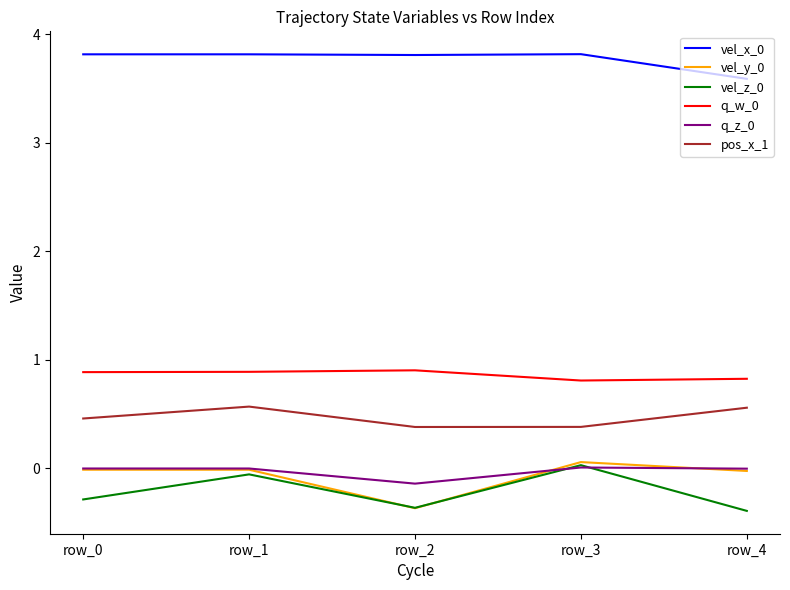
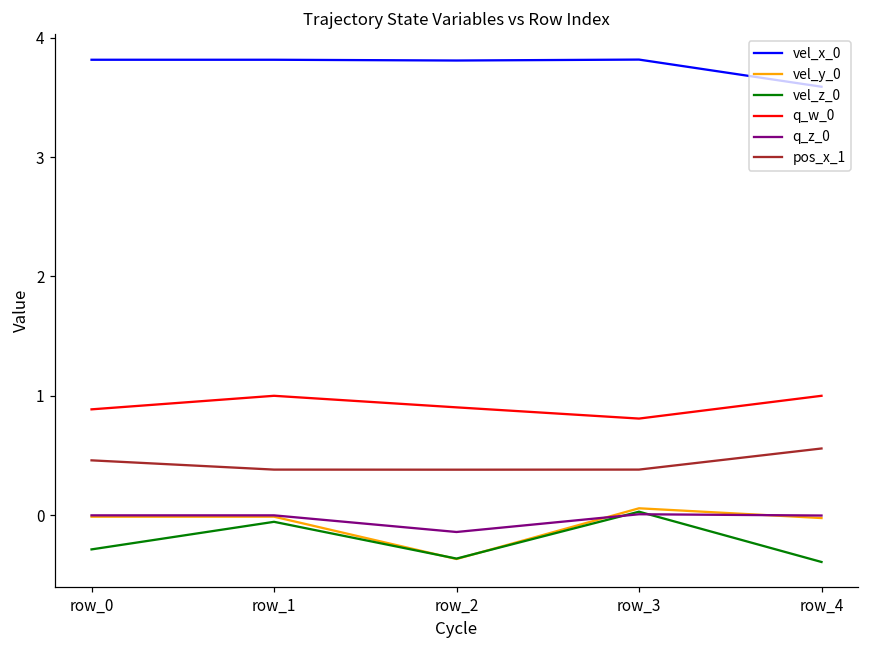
q_w_0, row_1: 0.89 -> 1.00
pos_x_1, row_1: 0.57 -> 0.38
q_w_0, row_4: 0.83 -> 1.00
